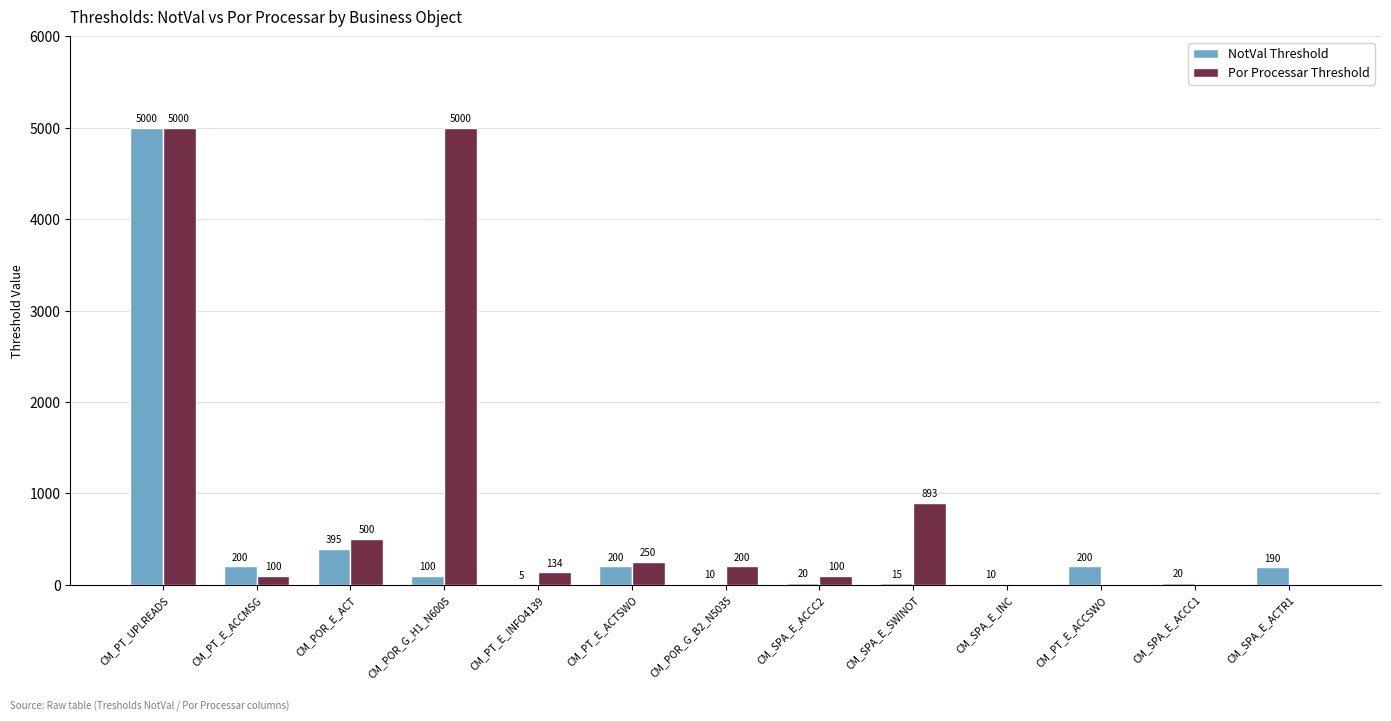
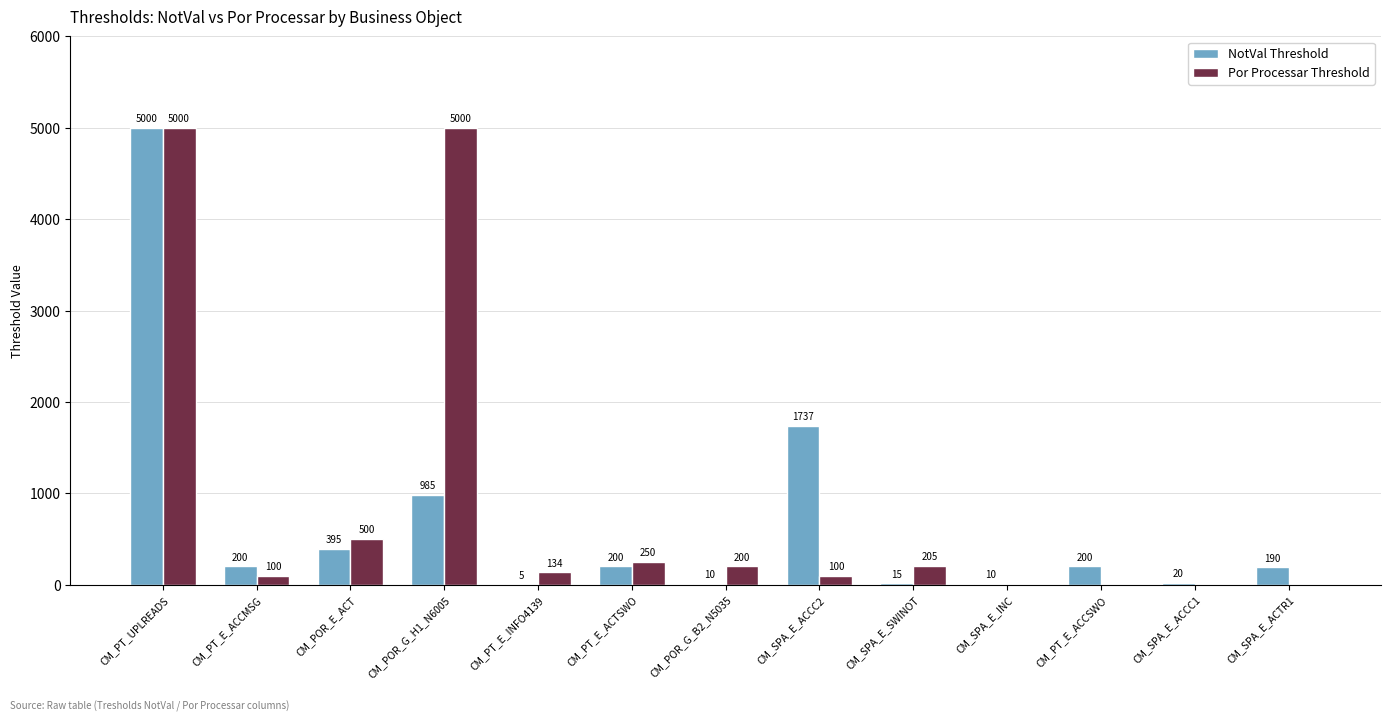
NotVal Threshold, CM_POR_G_H1_N6005: 100 -> 985
NotVal Threshold, CM_SPA_E_ACCC2: 20 -> 1737
Por Processar Threshold, CM_SPA_E_SWINOT: 893 -> 205
